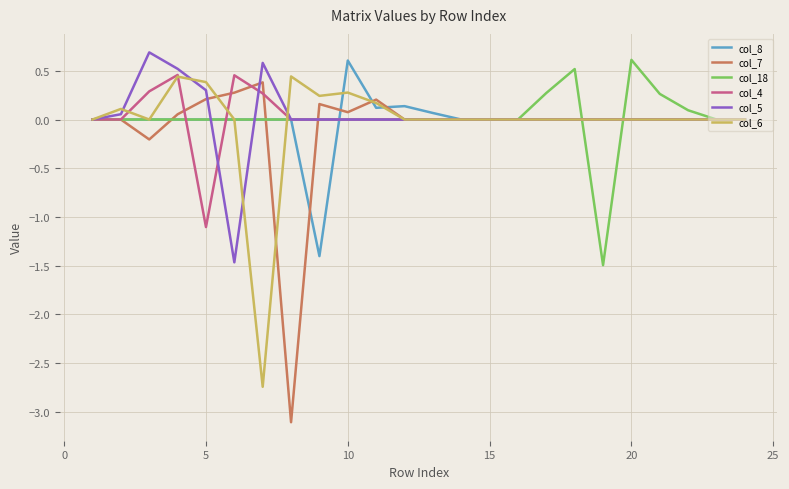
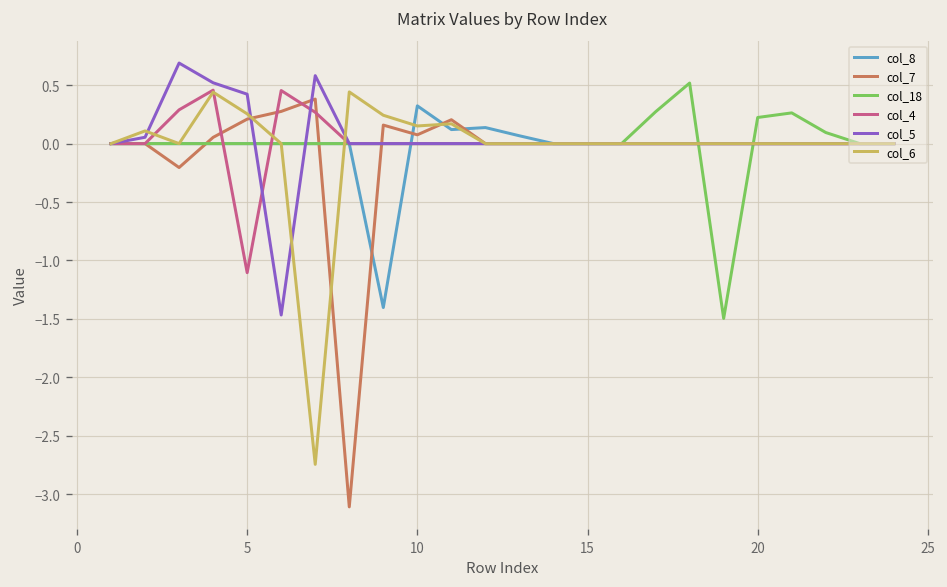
col_5, 5: 0.3 -> 0.4
col_6, 5: 0.4 -> 0.3
col_8, 10: 0.6 -> 0.3
col_6, 10: 0.3 -> 0.2
col_18, 20: 0.6 -> 0.2
